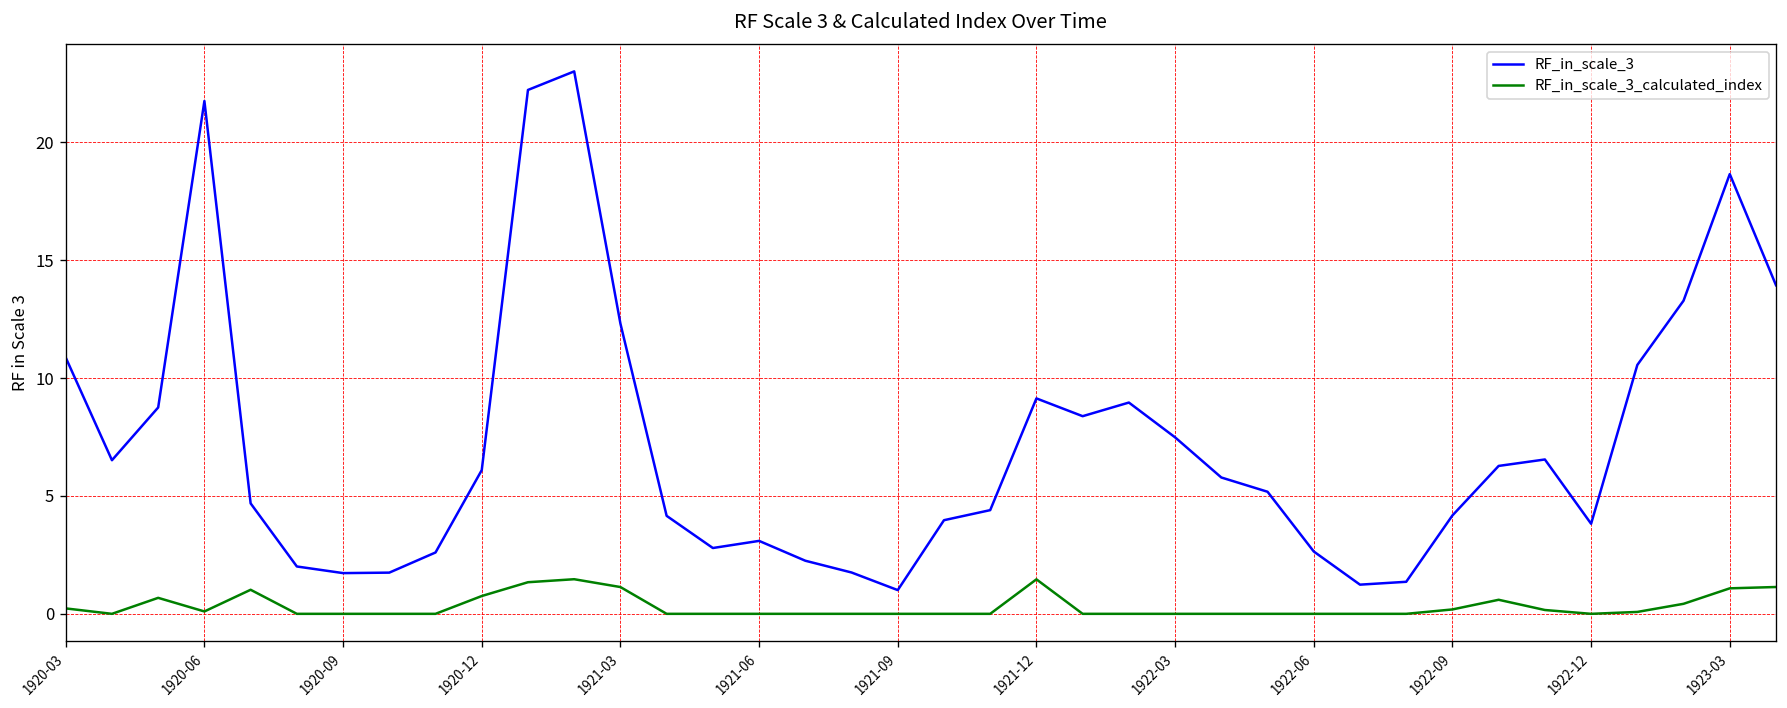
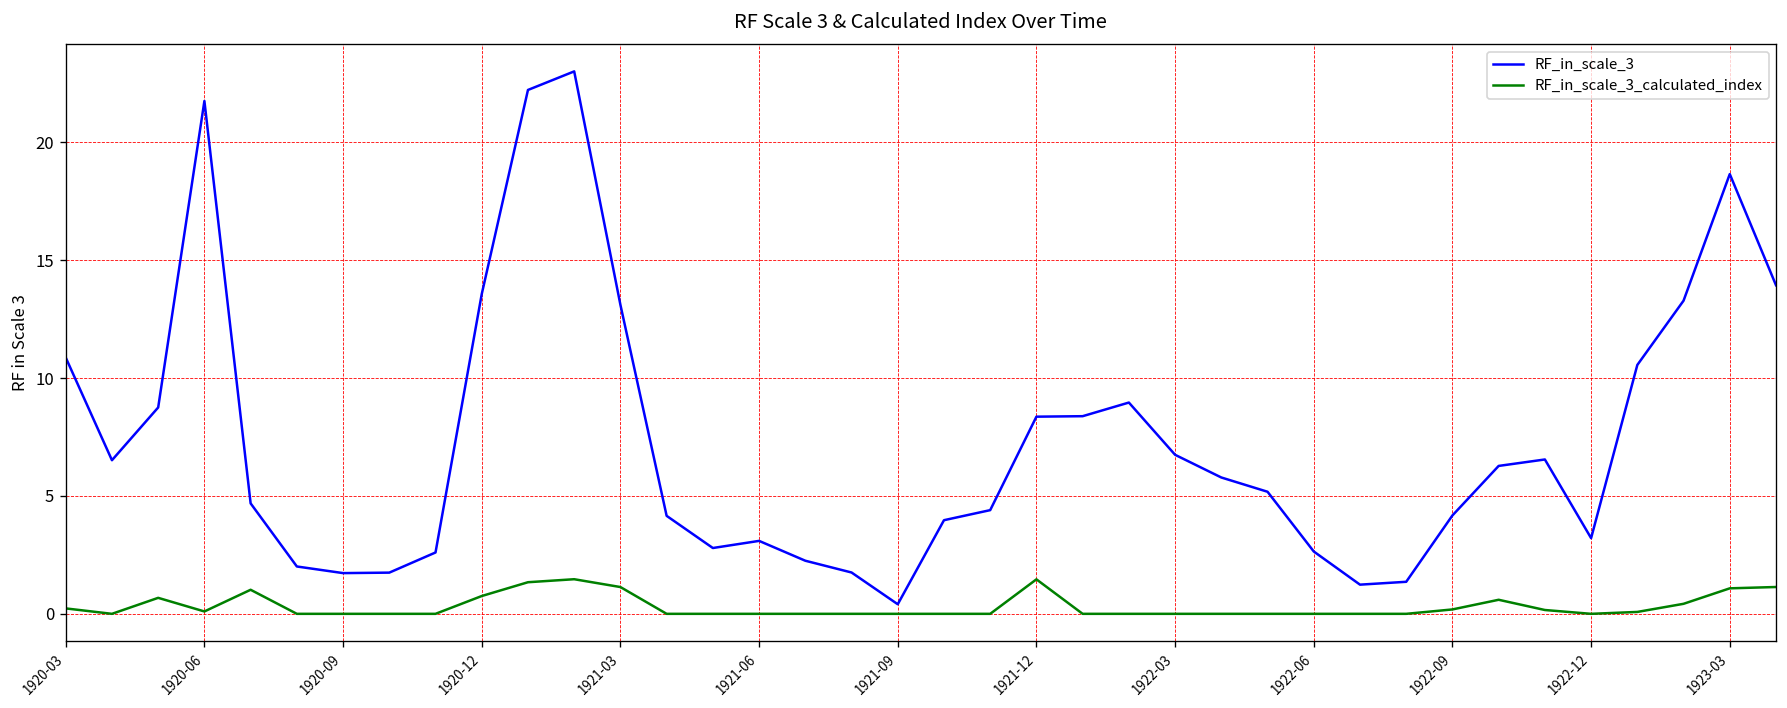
RF_in_scale_3, 1920-12: 6.1 -> 13.6
RF_in_scale_3, 1921-03: 12.3 -> 13.1
RF_in_scale_3, 1921-09: 1.0 -> 0.4
RF_in_scale_3, 1921-12: 9.1 -> 8.4
RF_in_scale_3, 1922-03: 7.5 -> 6.7
RF_in_scale_3, 1922-12: 3.8 -> 3.2
